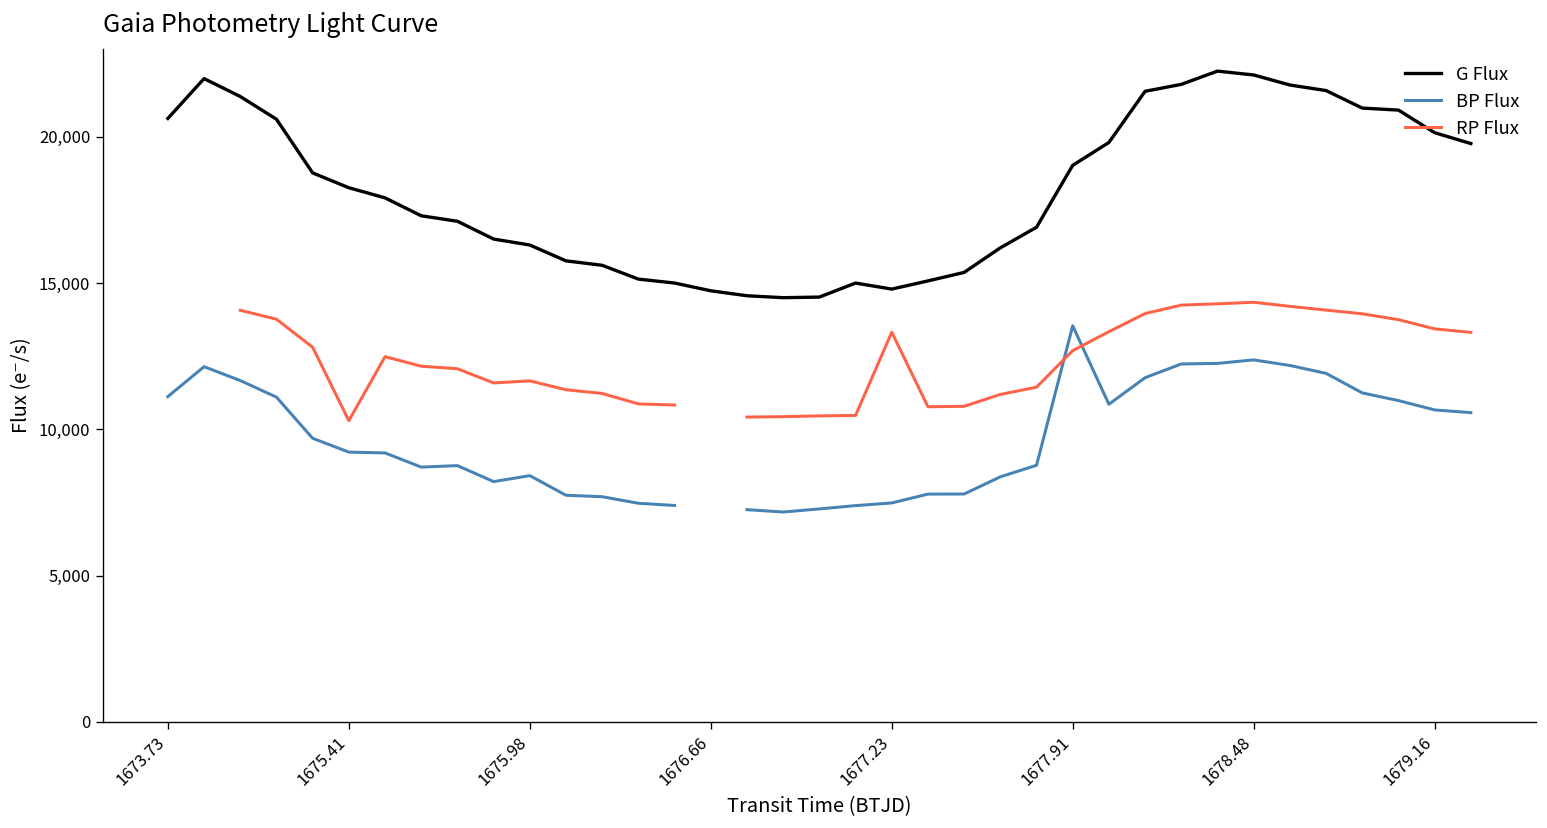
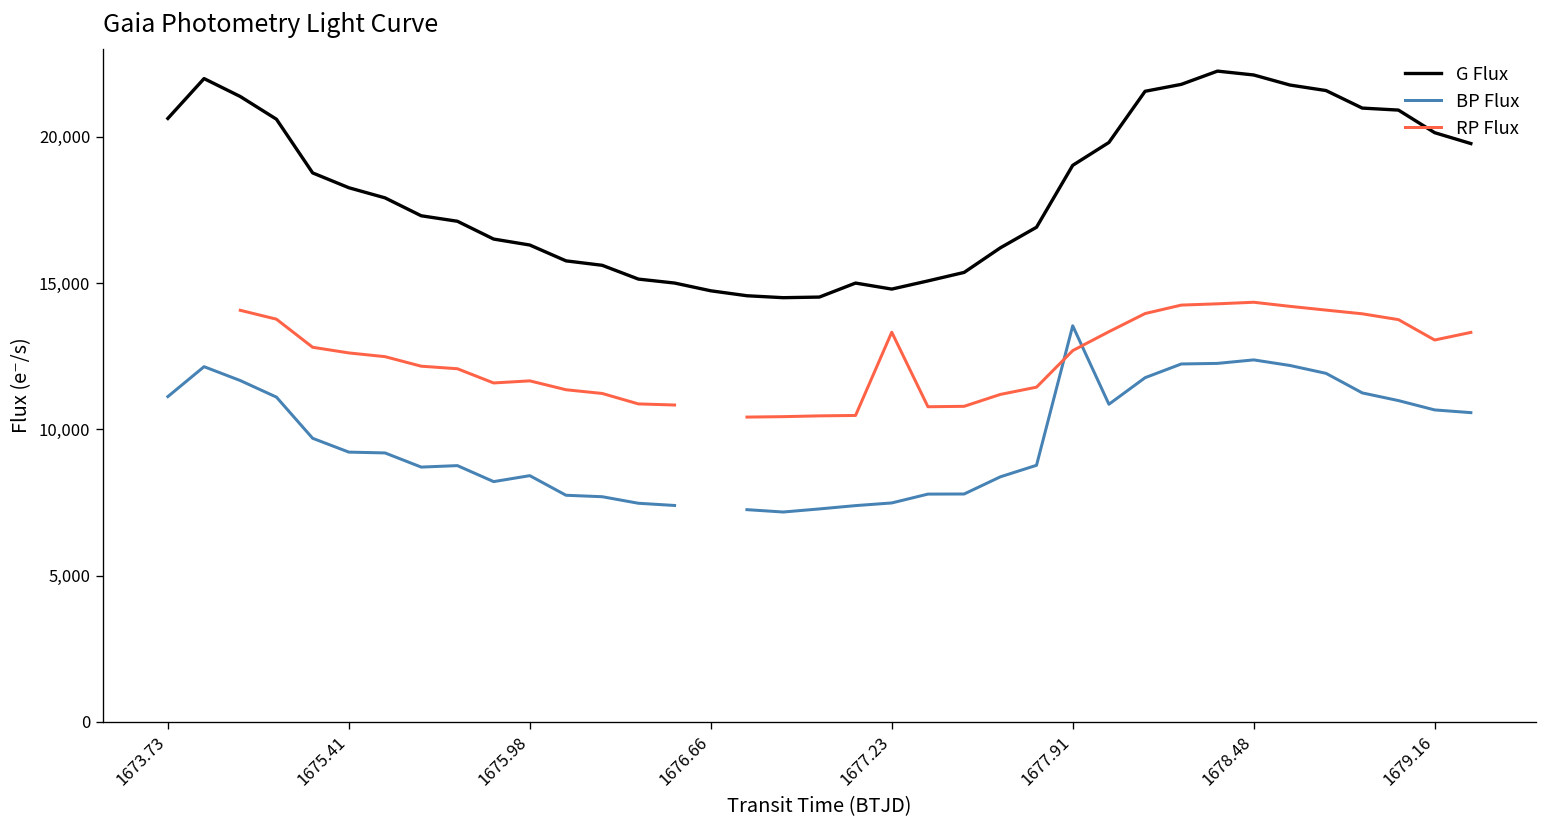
RP Flux, 1675.41: 10,300 -> 12,600
RP Flux, 1679.16: 13,400 -> 13,100
